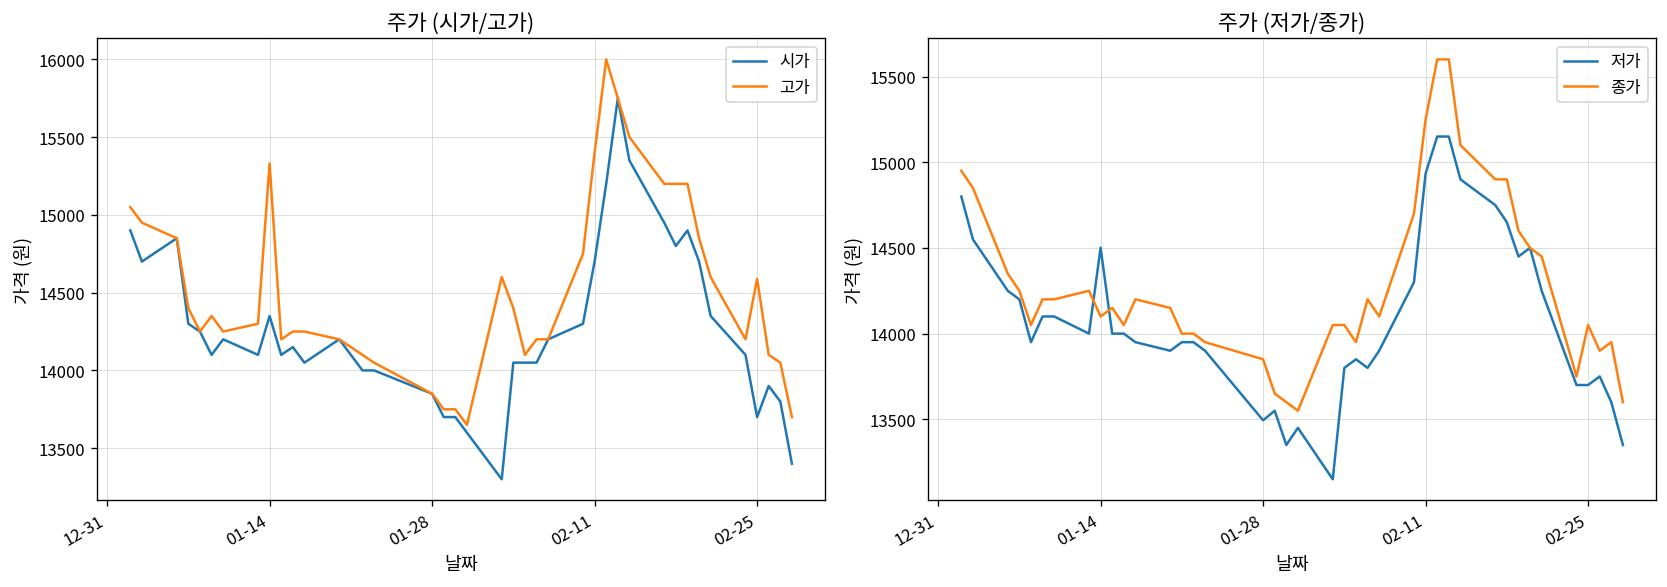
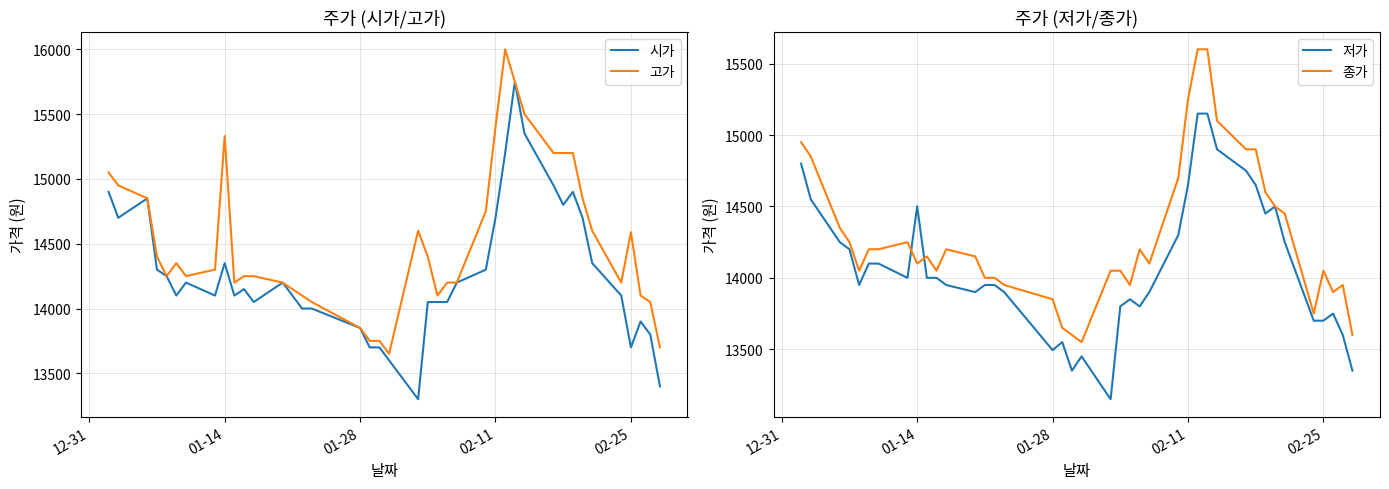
주가 (저가/종가), 저가, 02-11: 14930 -> 14650
